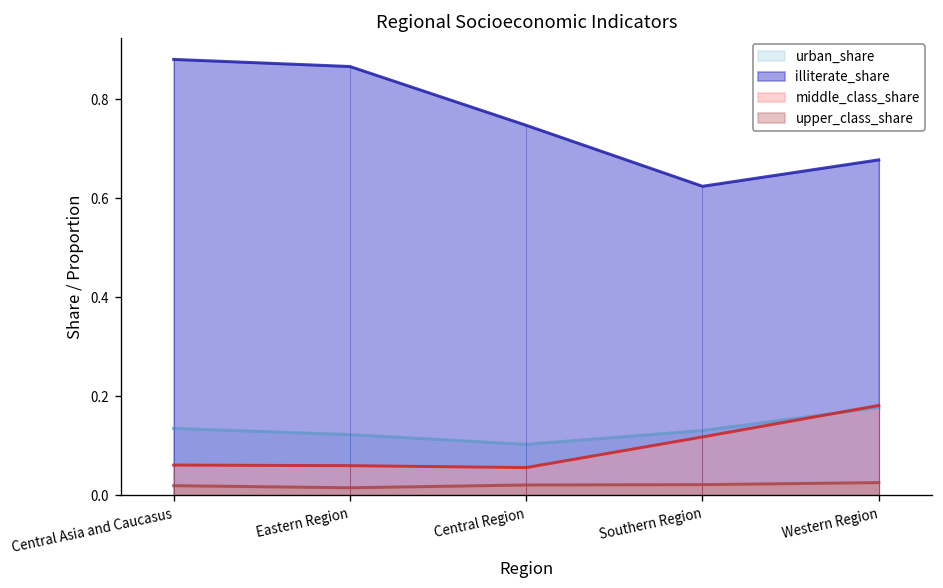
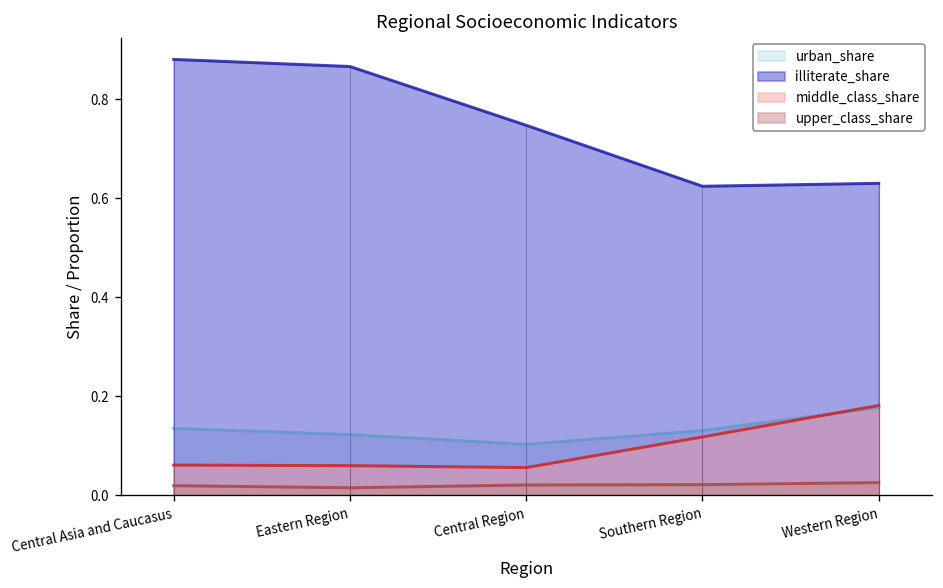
illiterate_share, Western Region: 0.68 -> 0.63
